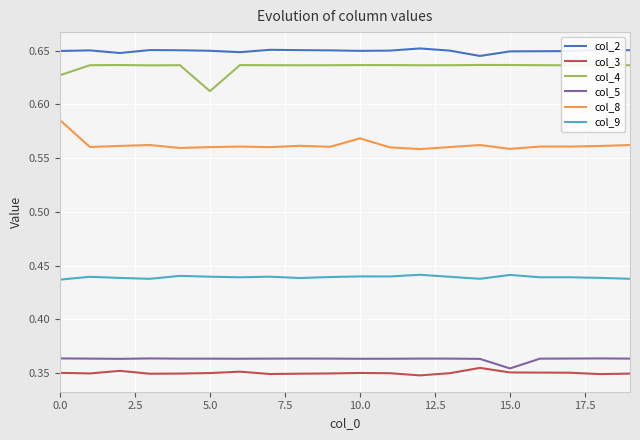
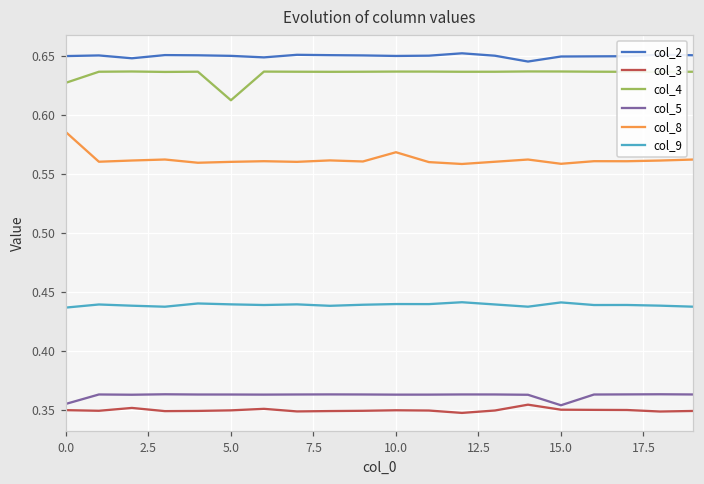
col_5, 0.0: 0.364 -> 0.356
